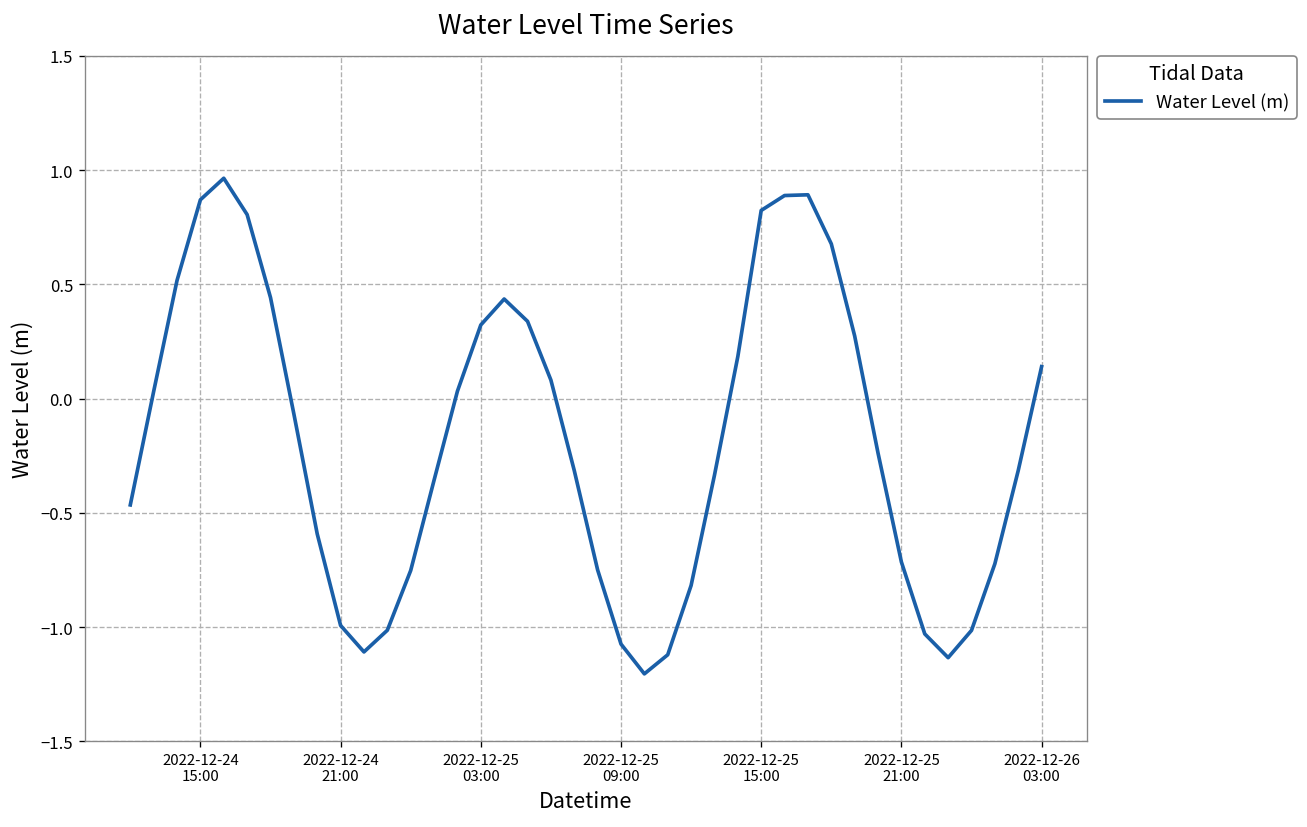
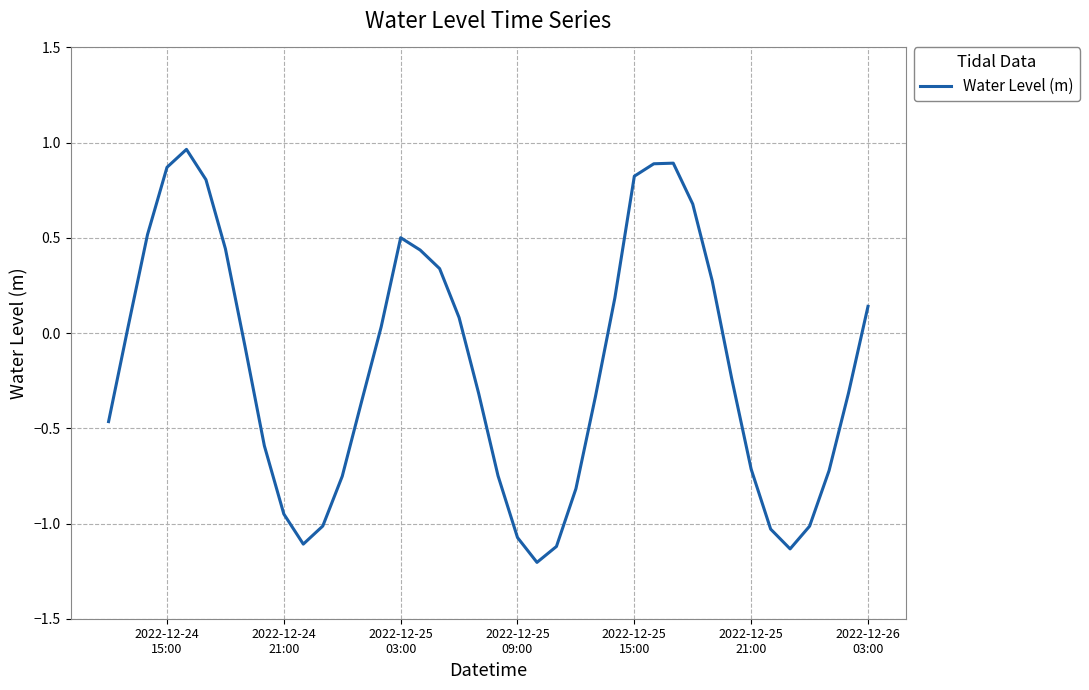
2022-12-24 21:00: -0.99 -> -0.95
2022-12-25 03:00: 0.32 -> 0.50
